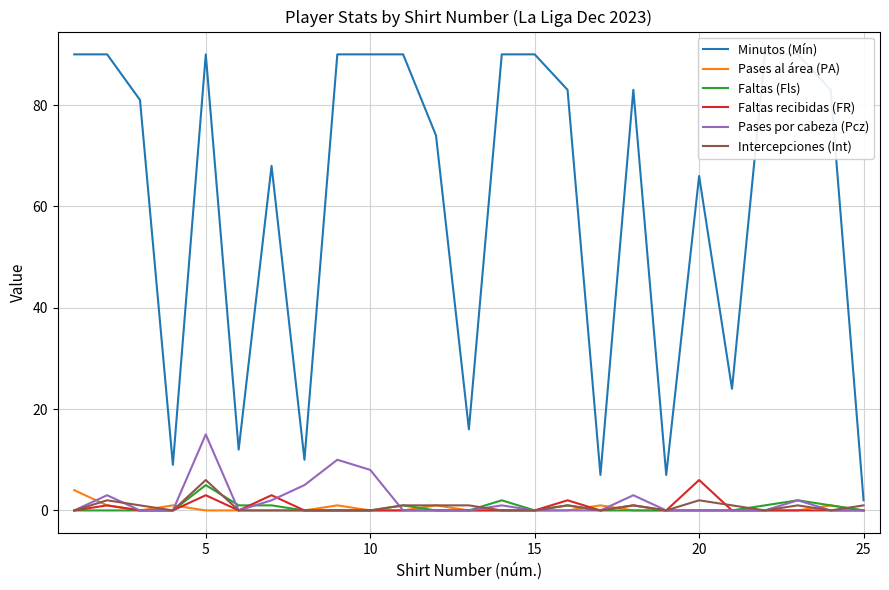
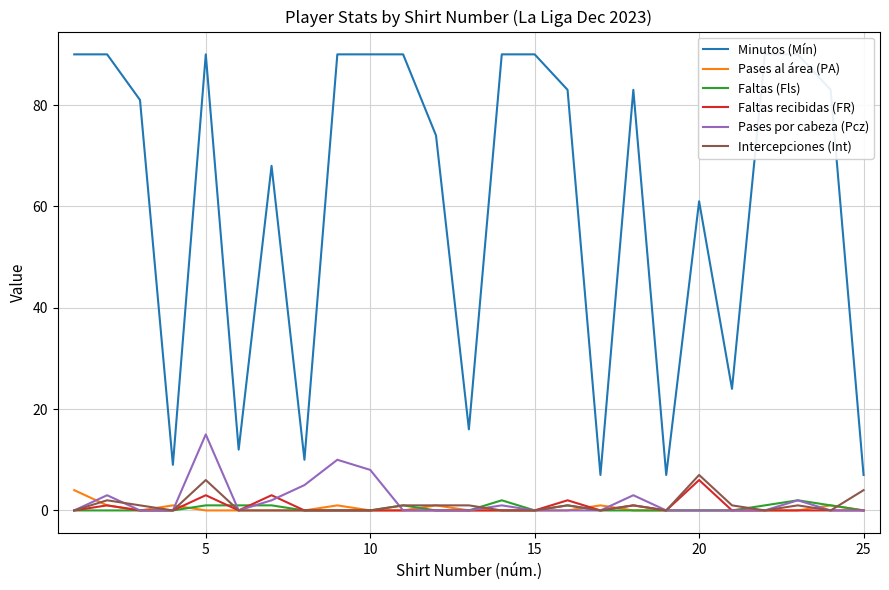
Faltas (Fls), 5: 5 -> 1
Minutos (Mín), 20: 66 -> 61
Intercepciones (Int), 20: 2 -> 7
Minutos (Mín), 25: 2 -> 7
Intercepciones (Int), 25: 1 -> 4
